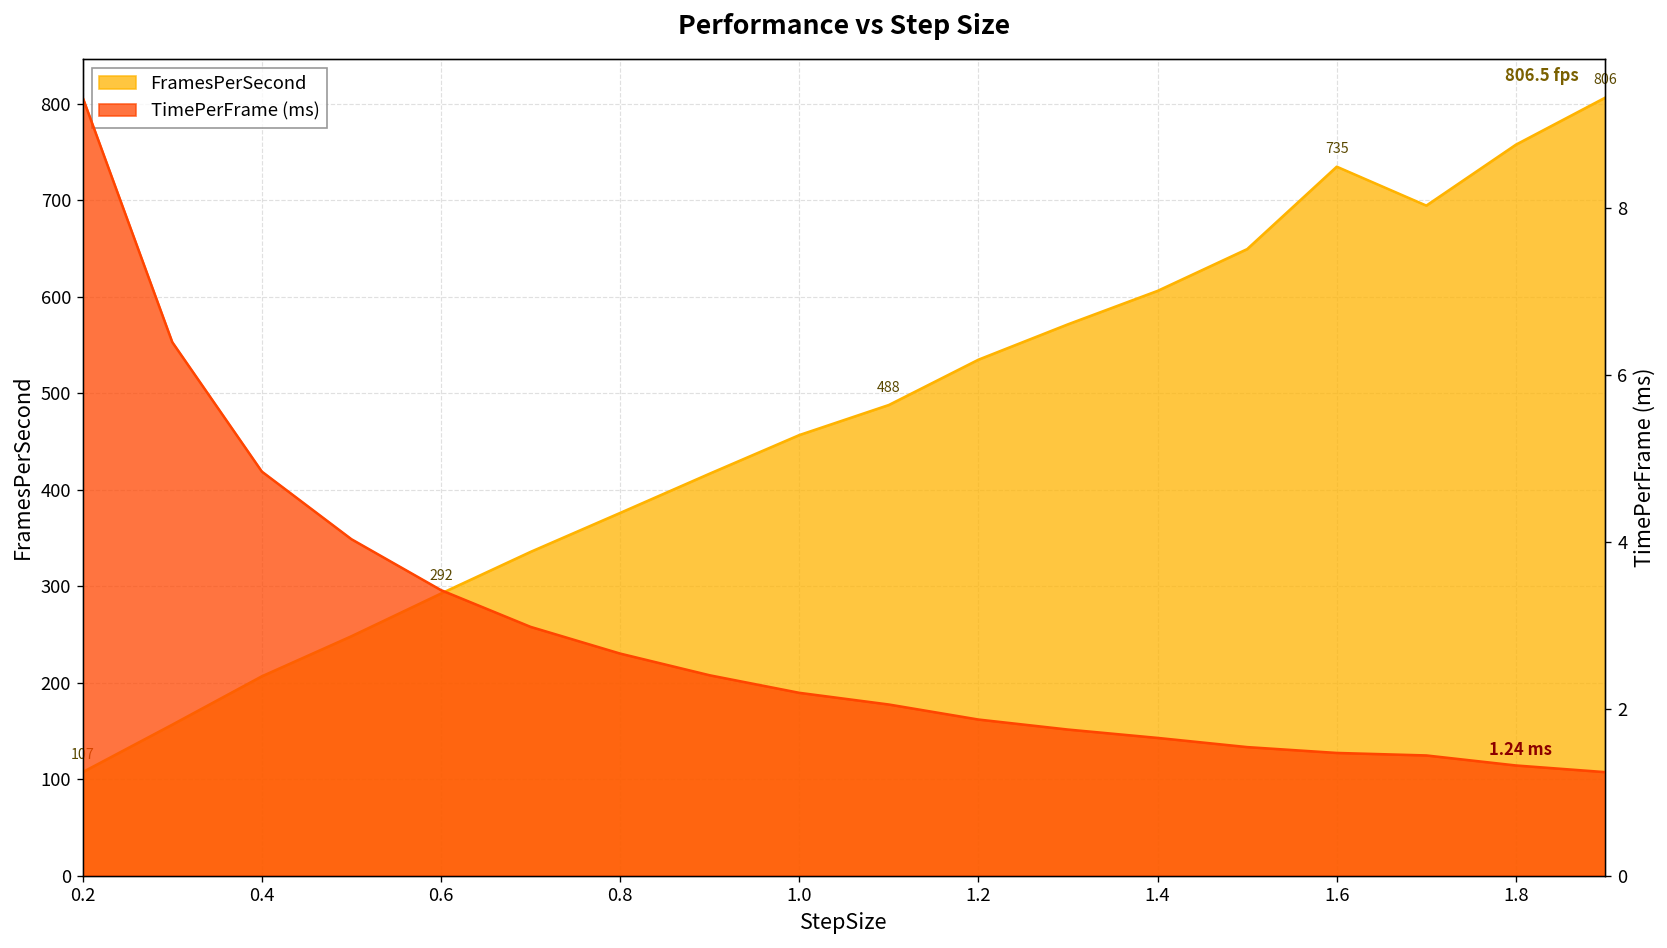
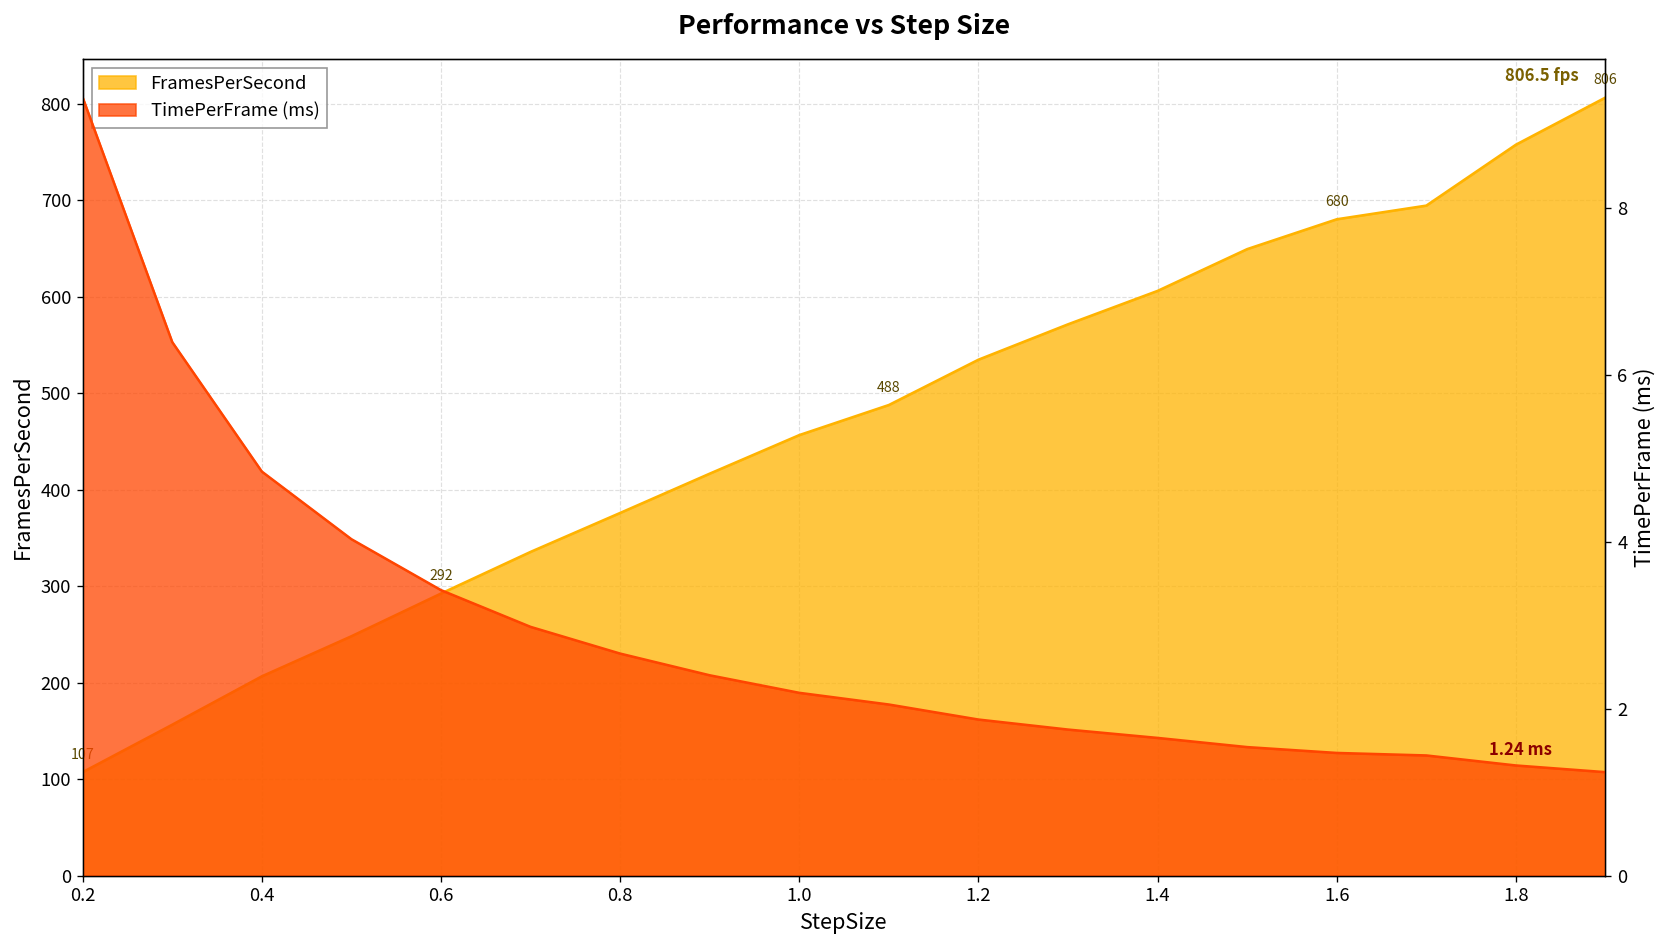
FramesPerSecond, 1.6: 735 -> 680
